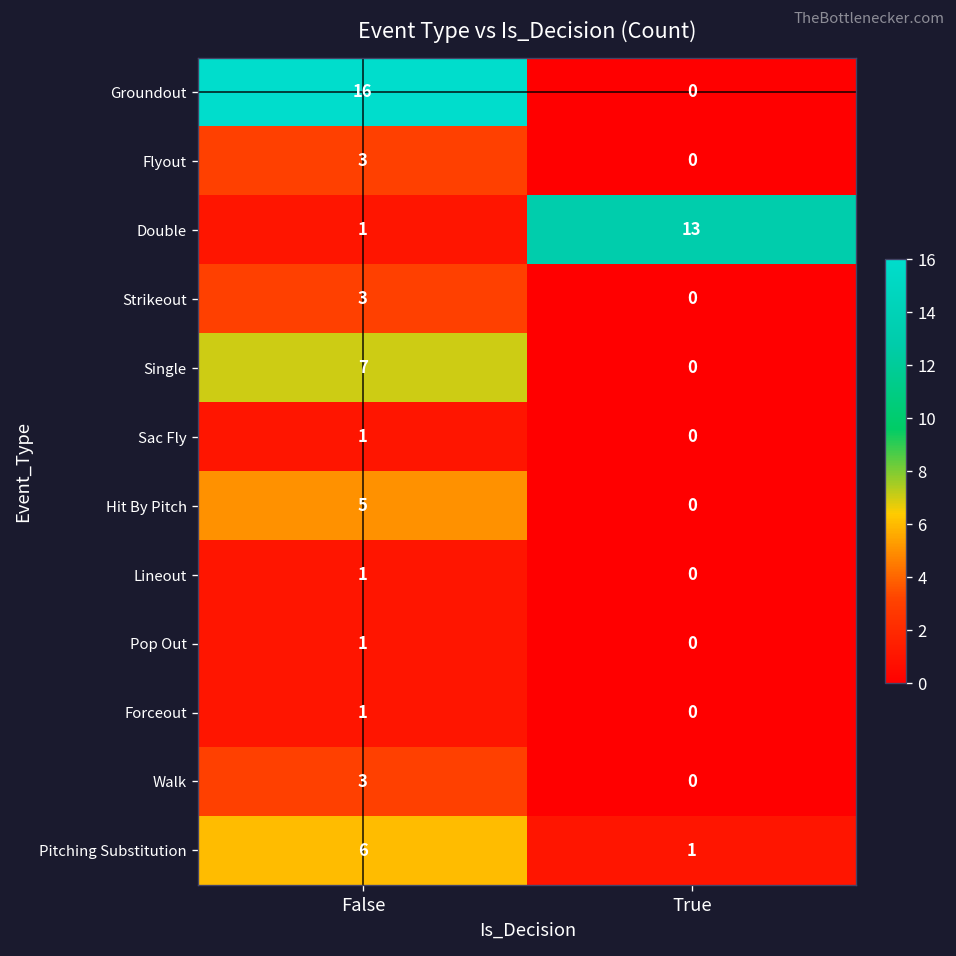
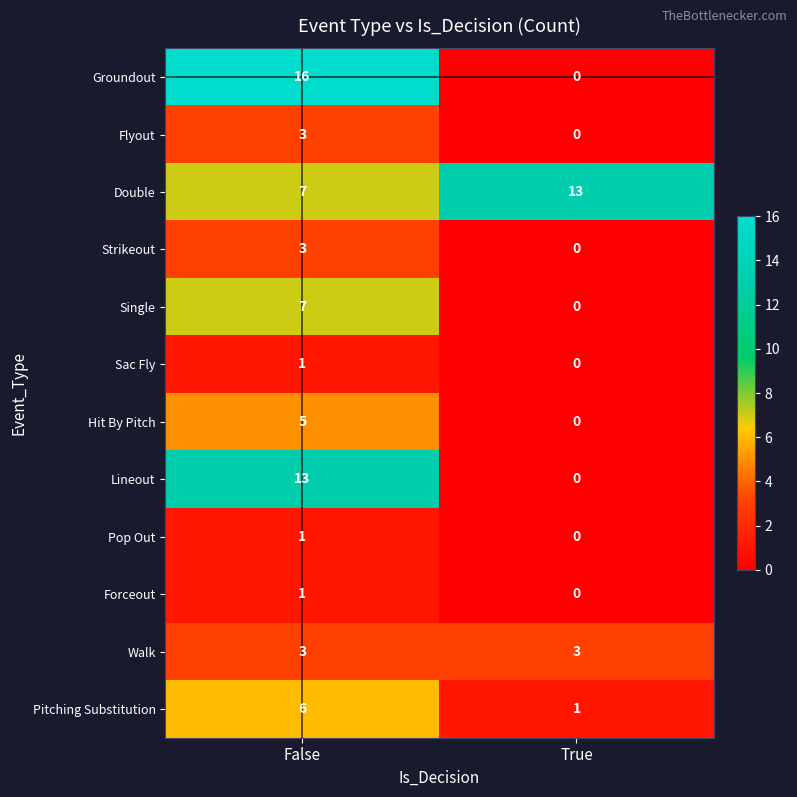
Double, False: 1 -> 7
Lineout, False: 1 -> 13
Walk, True: 0 -> 3
